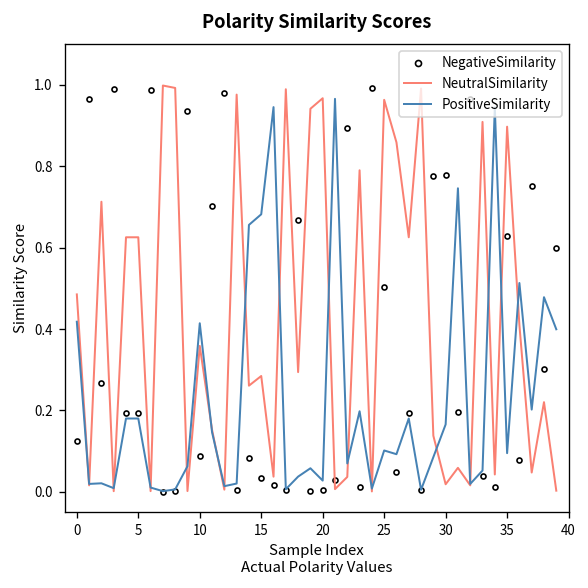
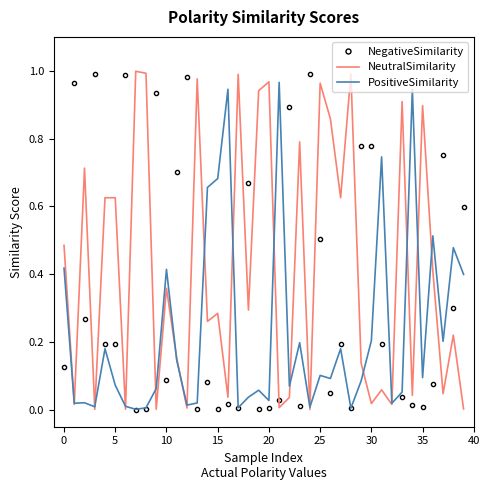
PositiveSimilarity, 5: 0.18 -> 0.07
NegativeSimilarity, 15: 0.03 -> 0.00
PositiveSimilarity, 30: 0.17 -> 0.20
NegativeSimilarity, 35: 0.63 -> 0.01
